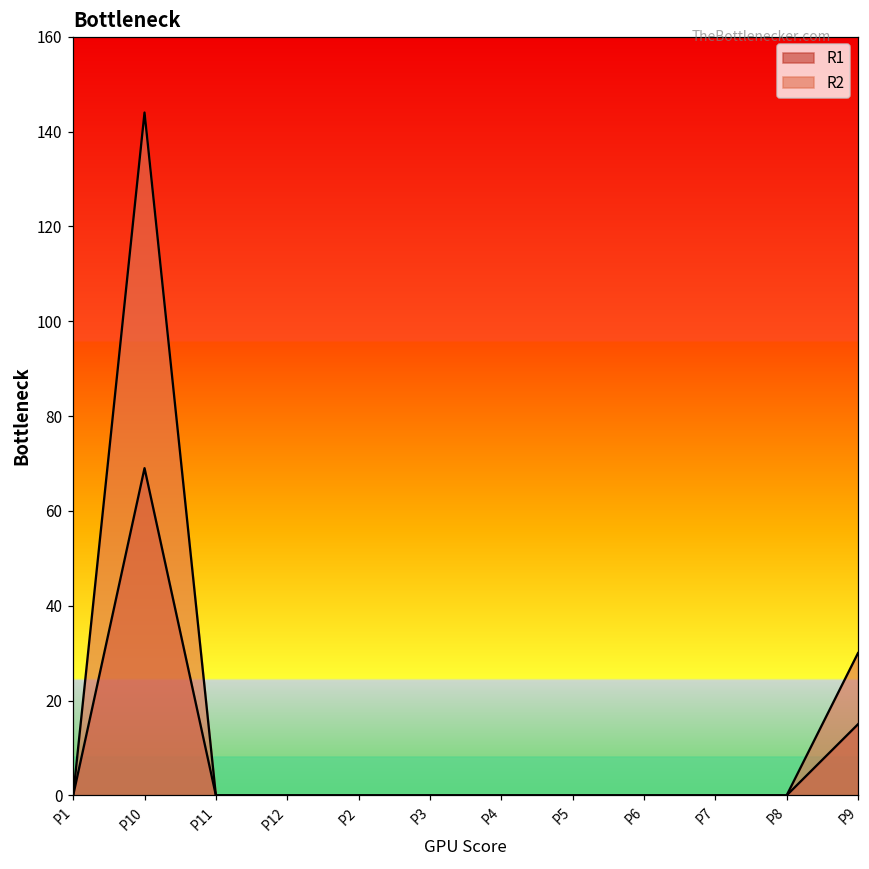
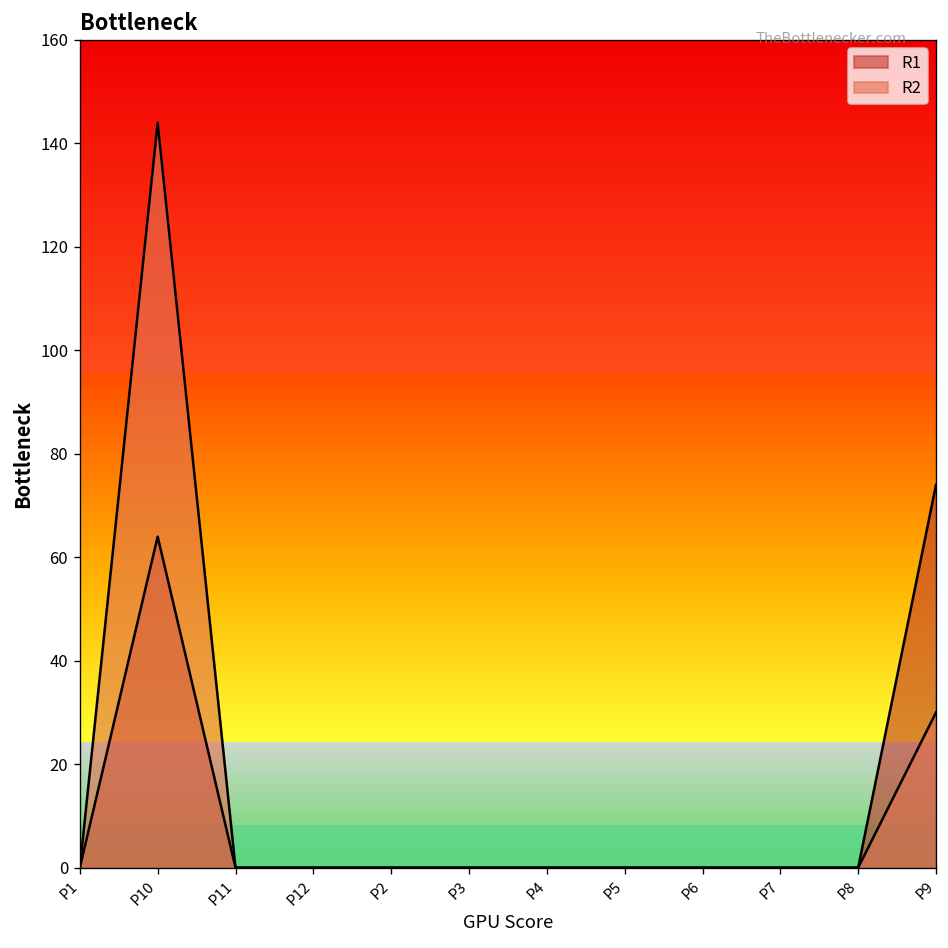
R1, P10: 69 -> 64
R1, P9: 15 -> 74
